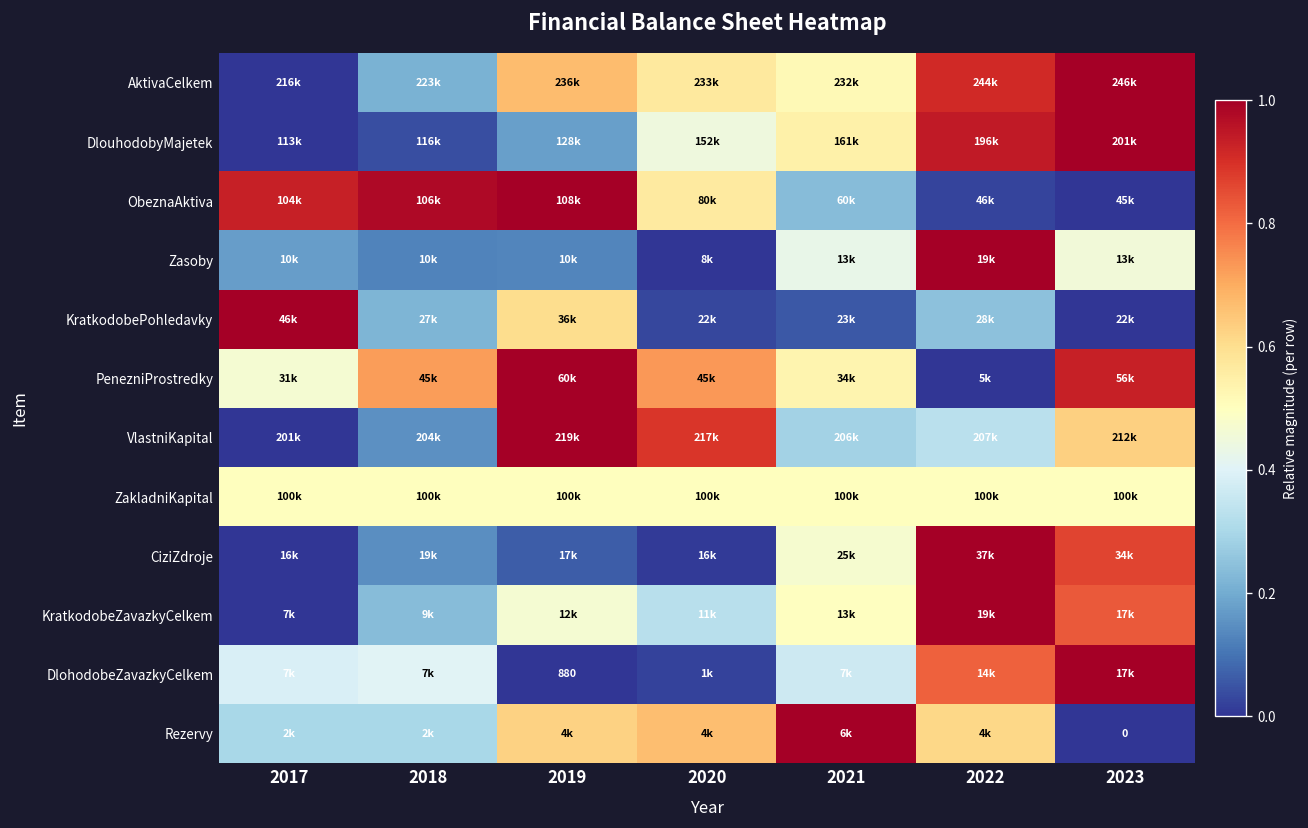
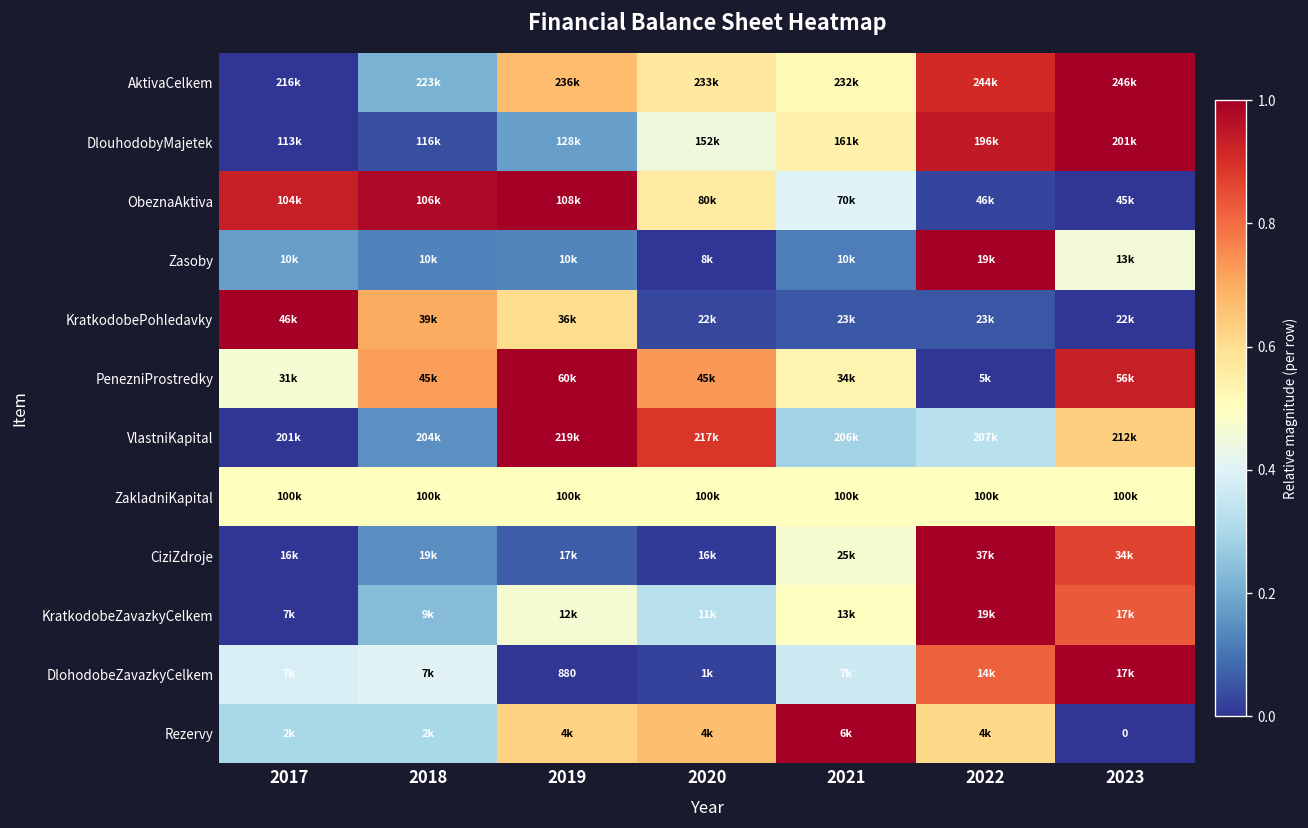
ObeznaAktiva, 2021: 60k -> 70k
Zasoby, 2021: 13k -> 10k
KratkodobePohledavky, 2018: 27k -> 39k
KratkodobePohledavky, 2022: 28k -> 23k
